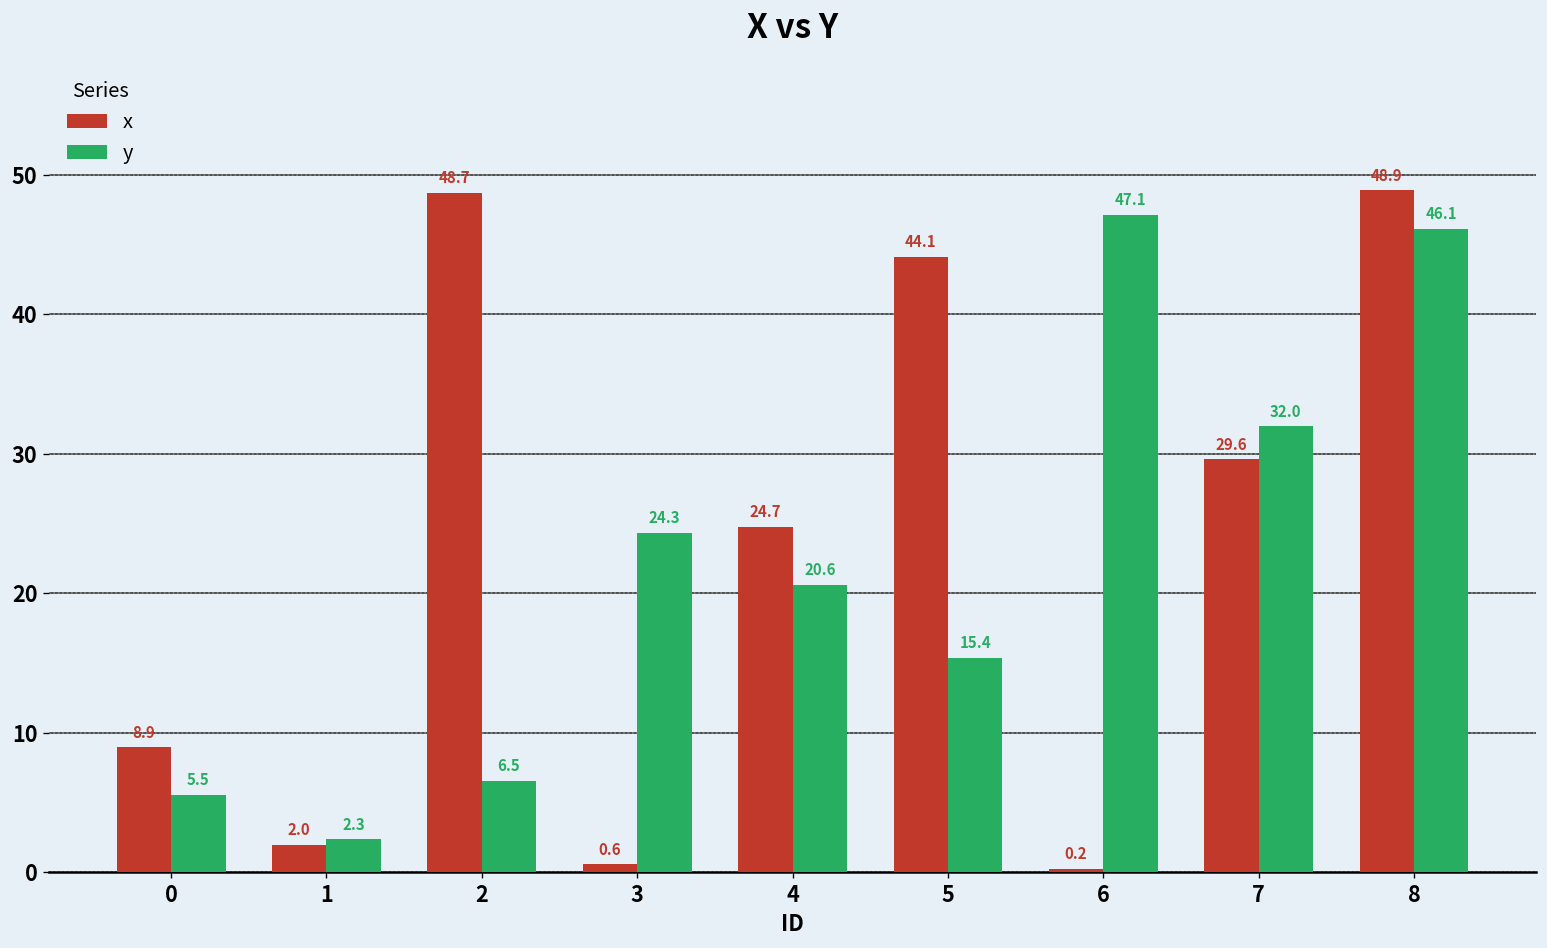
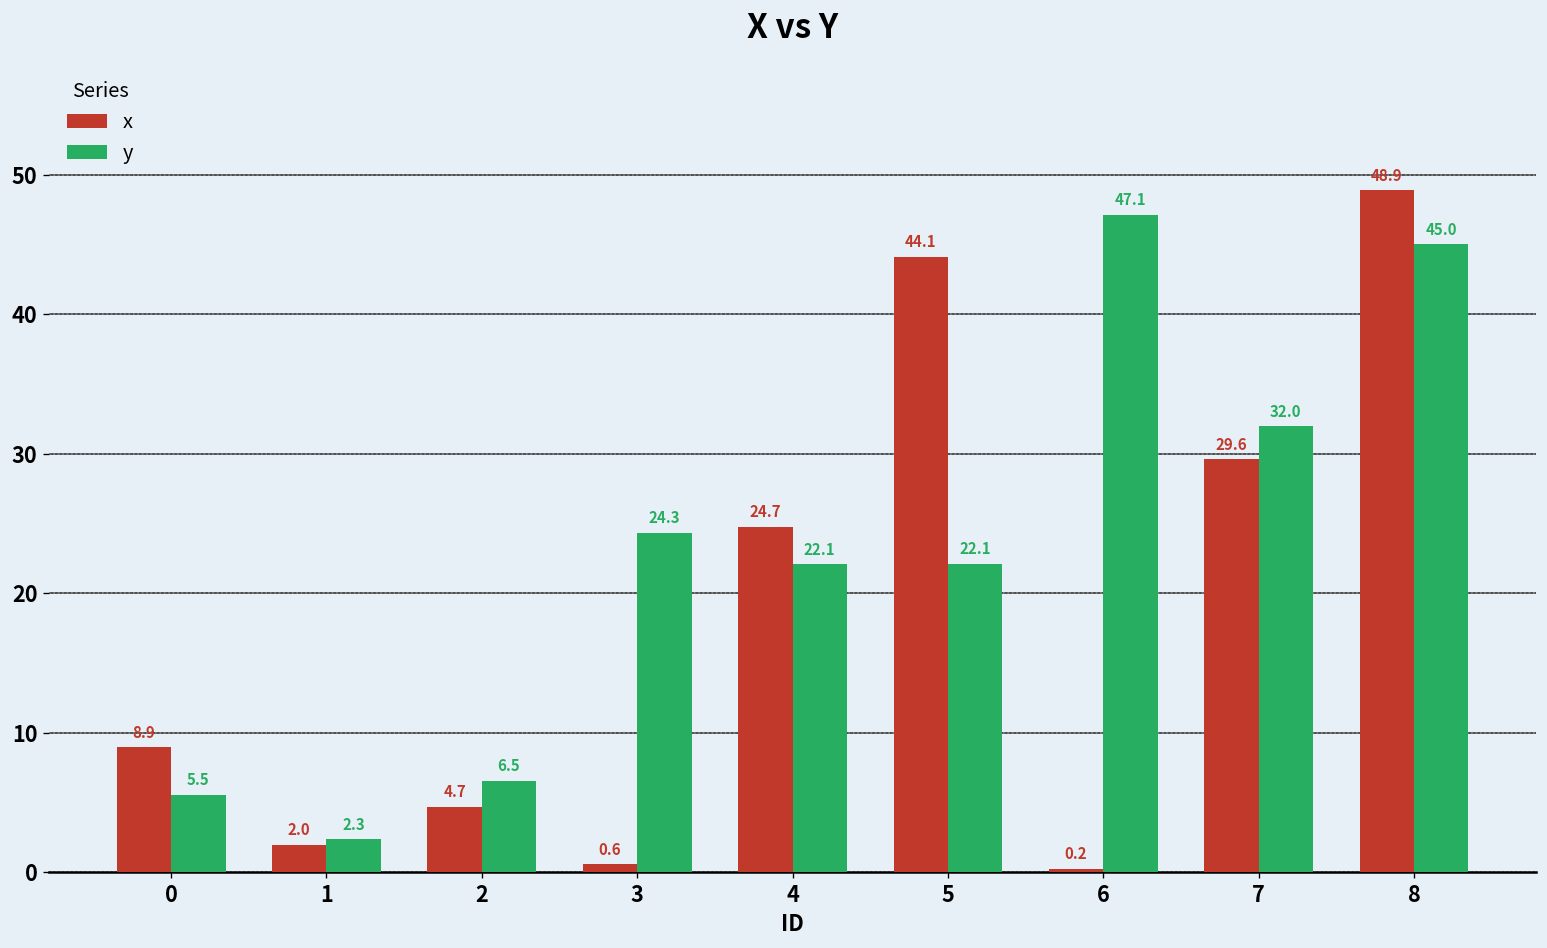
x, 2: 48.7 -> 4.7
y, 4: 20.6 -> 22.1
y, 5: 15.4 -> 22.1
y, 8: 46.1 -> 45.0
